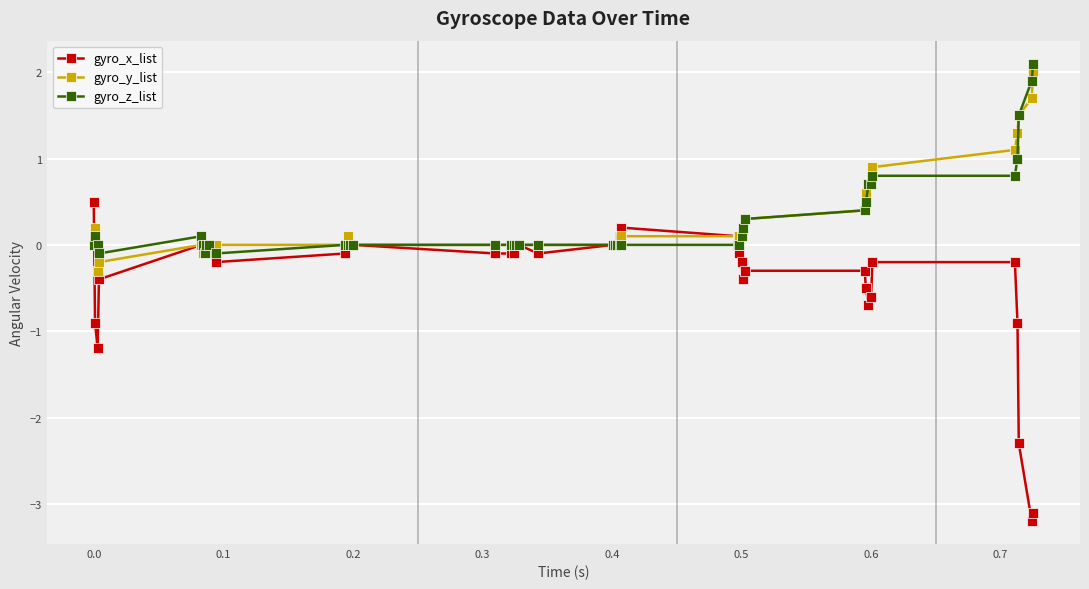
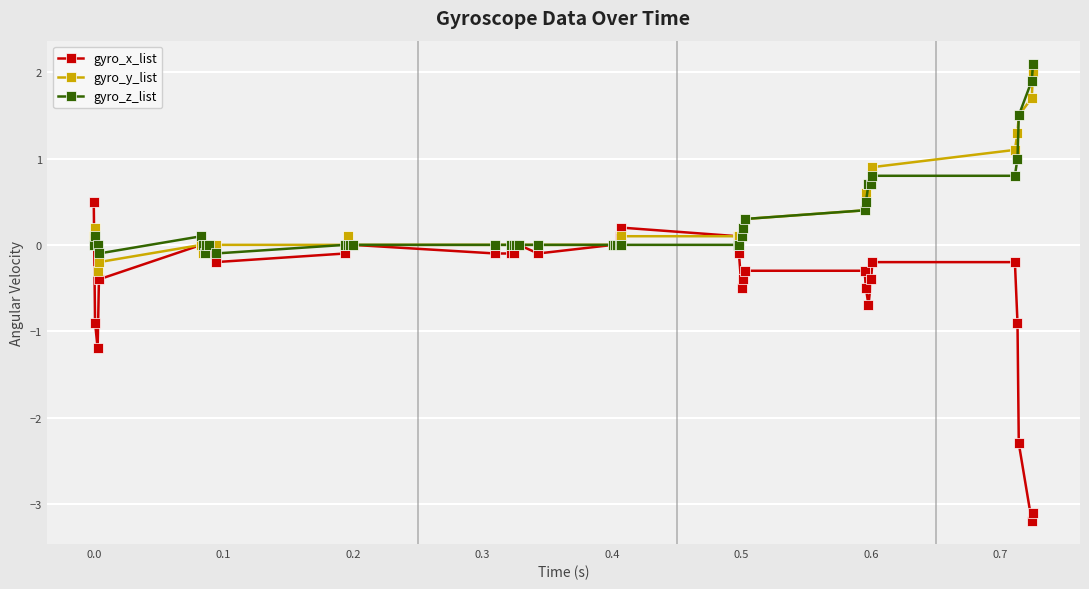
gyro_x_list, 0.5: -0.2 -> -0.5
gyro_x_list, 0.6: -0.6 -> -0.4
